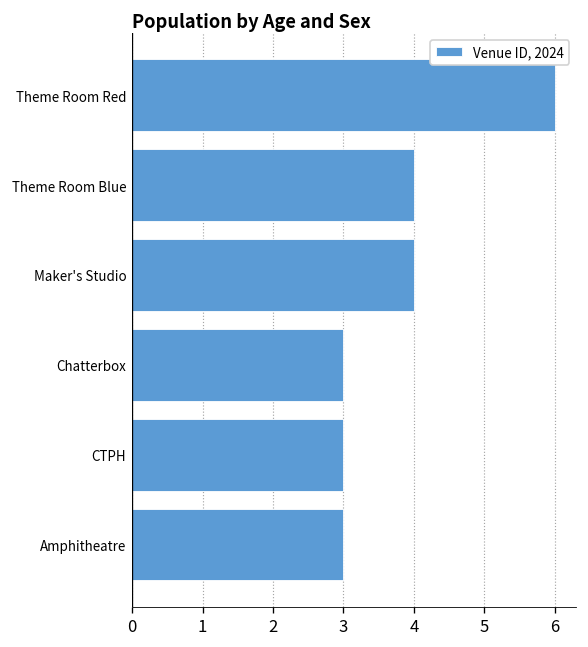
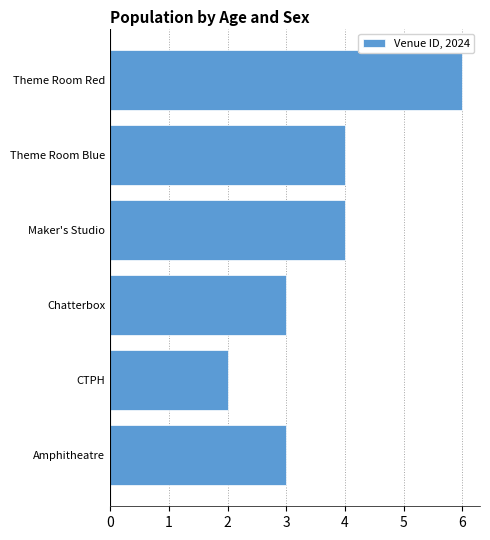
CTPH: 3 -> 2
